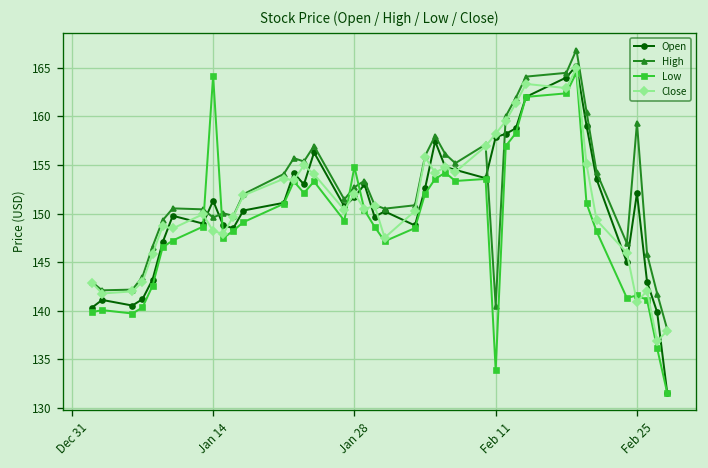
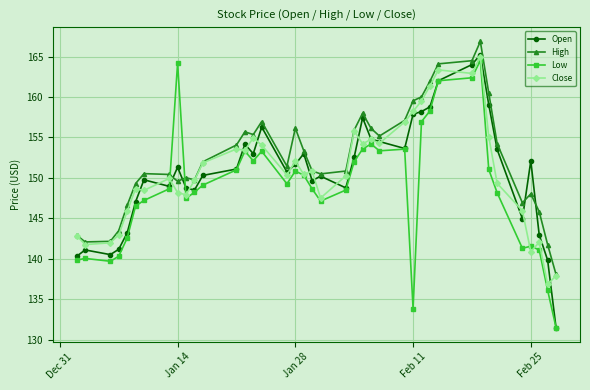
High, Jan 28: 153 -> 156
Low, Jan 28: 155 -> 151
High, Feb 11: 141 -> 160
High, Feb 25: 159 -> 148
